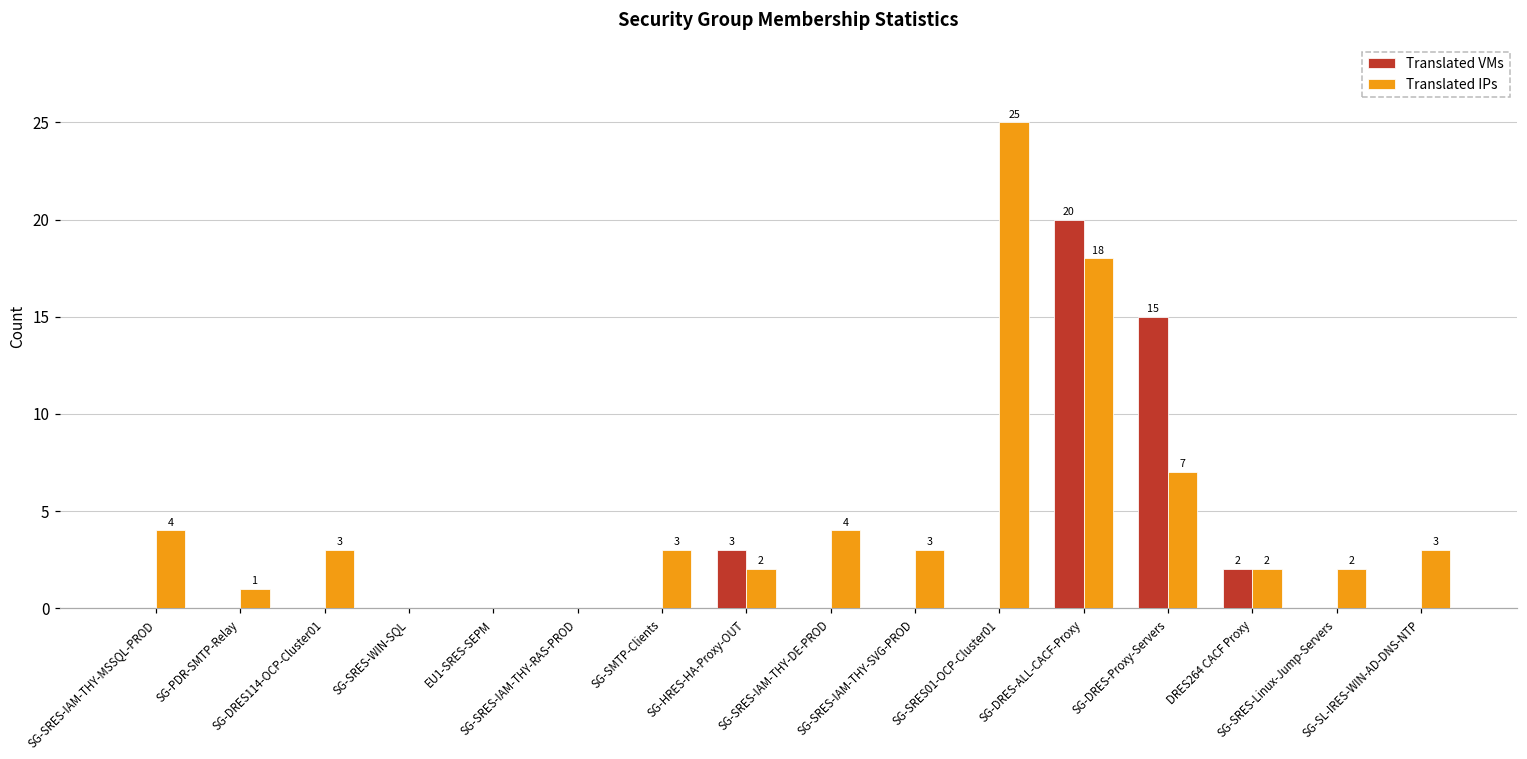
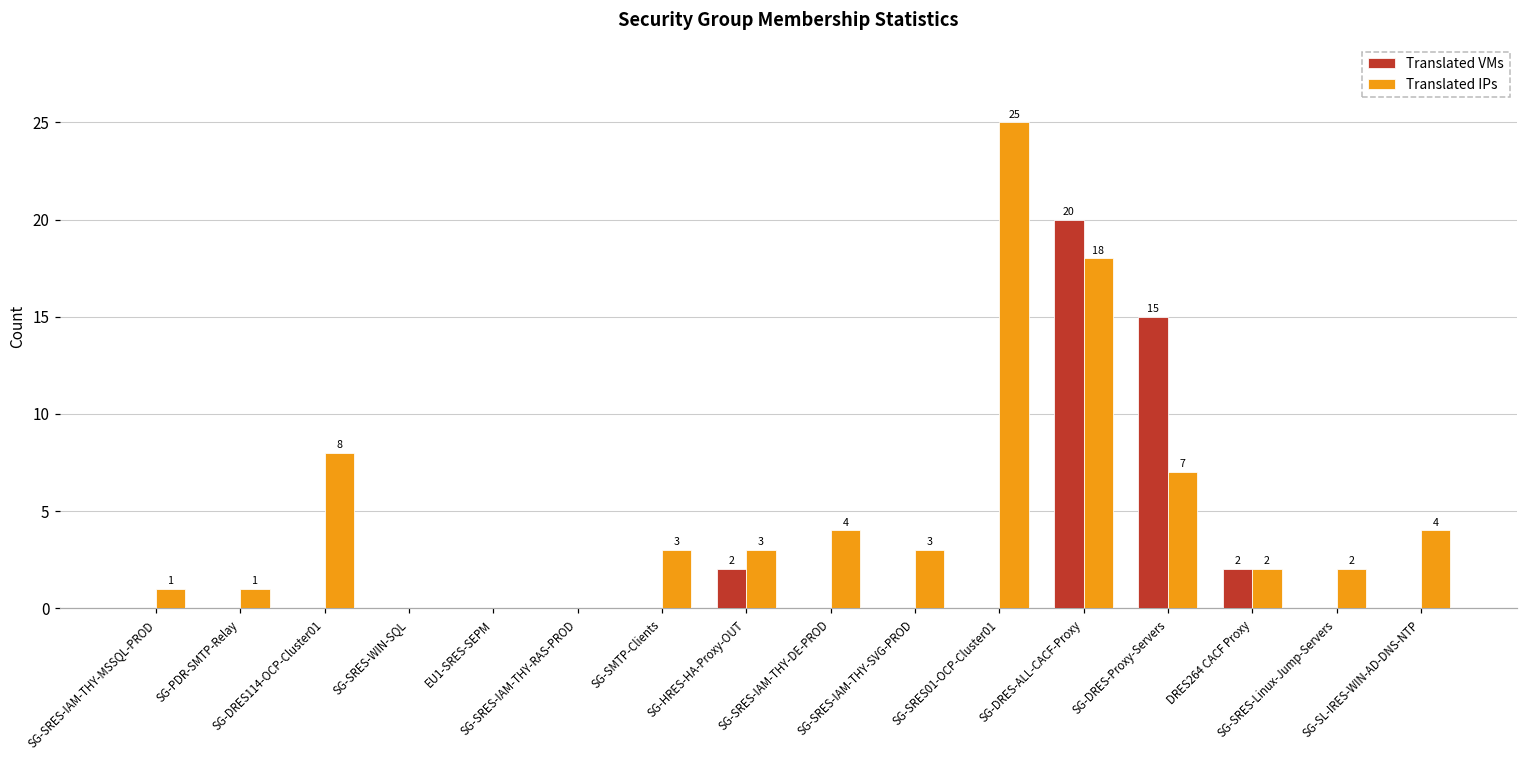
Translated IPs, SG-SRES-IAM-THY-MSSQL-PROD: 4 -> 1
Translated IPs, SG-DRES114-OCP-Cluster01: 3 -> 8
Translated VMs, SG-HRES-HA-Proxy-OUT: 3 -> 2
Translated IPs, SG-HRES-HA-Proxy-OUT: 2 -> 3
Translated IPs, SG-SL-IRES-WIN-AD-DNS-NTP: 3 -> 4
